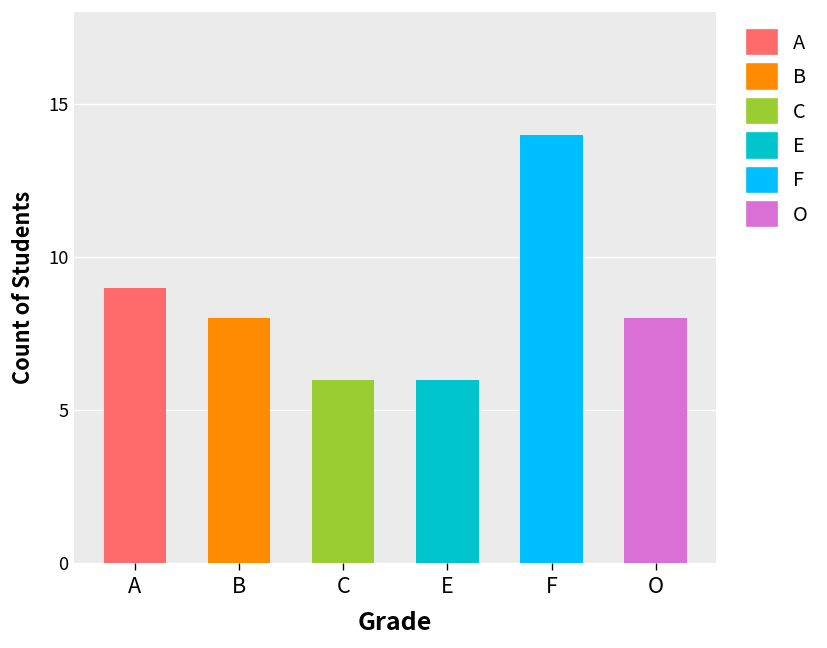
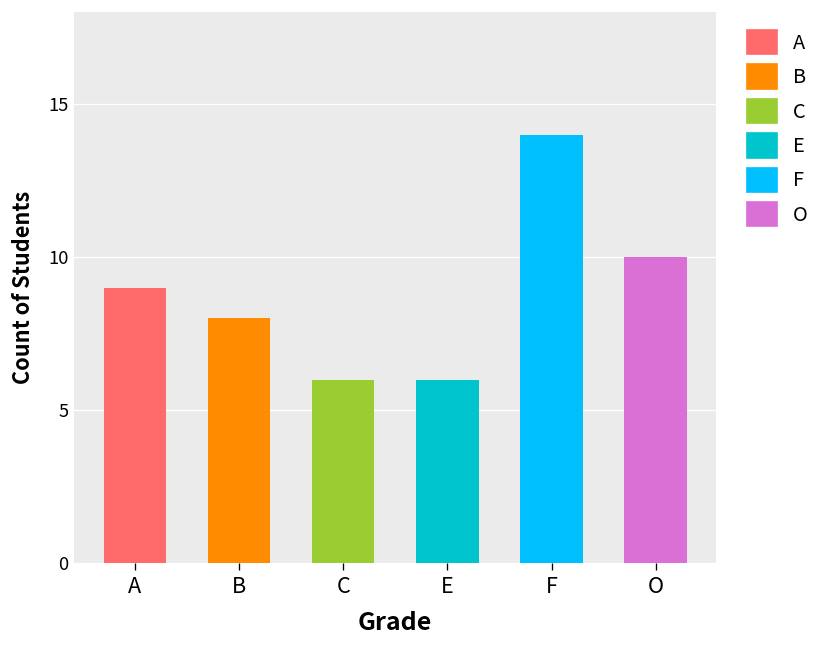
O: 8 -> 10
